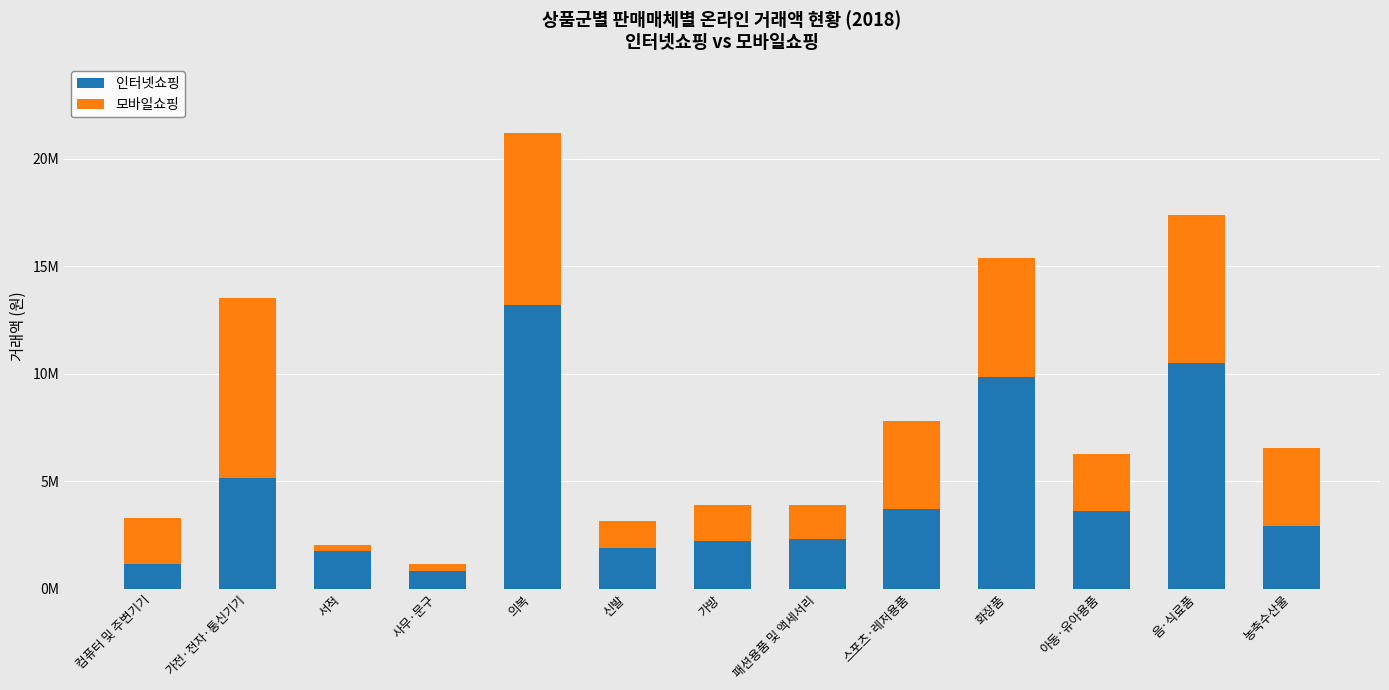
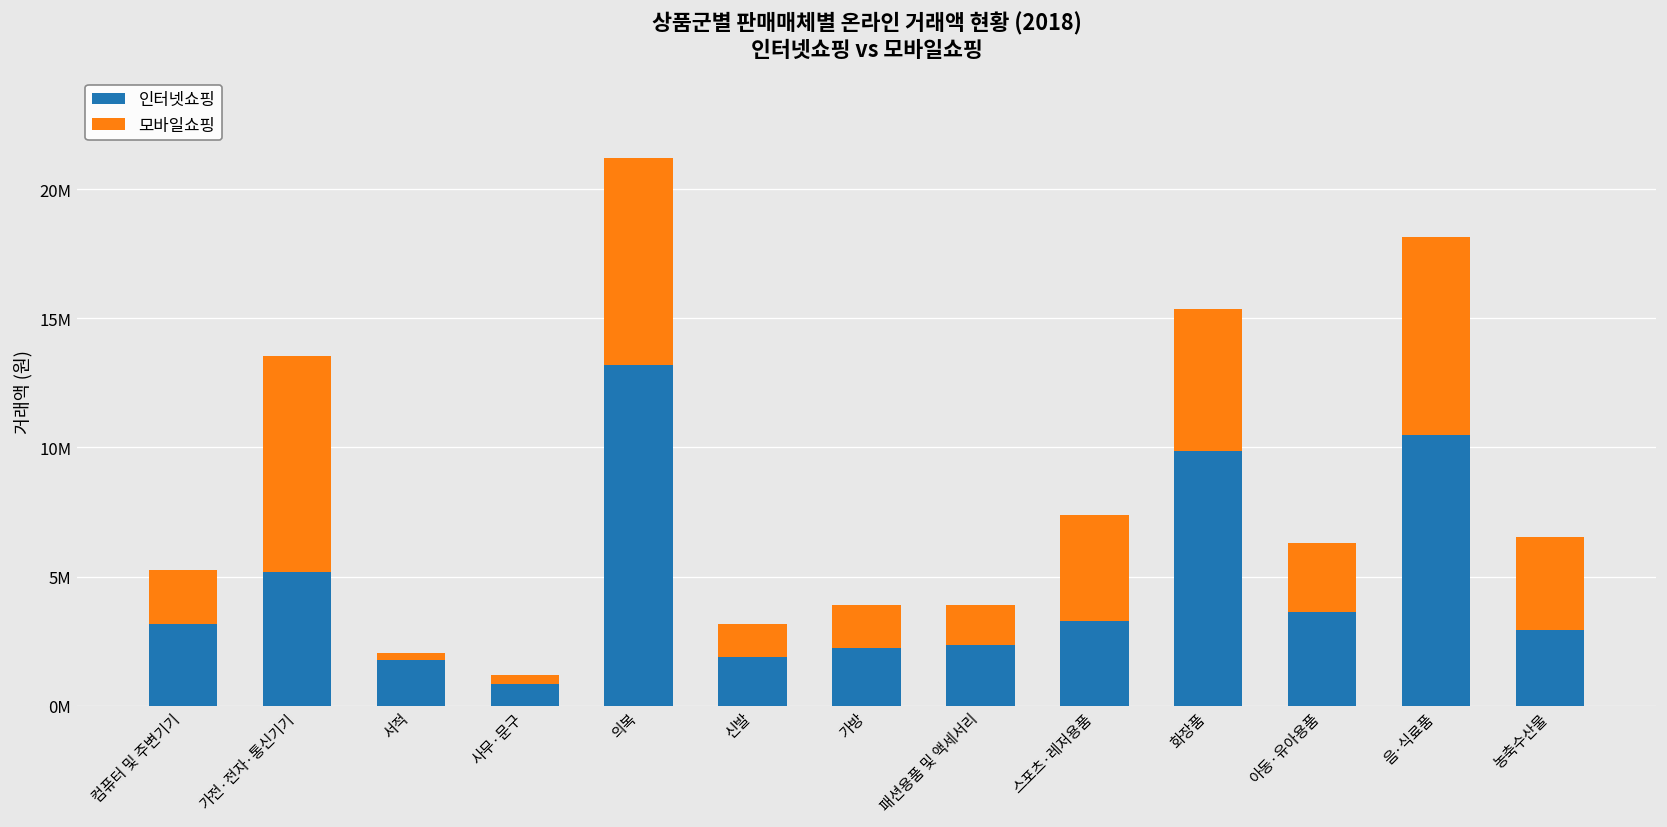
인터넷쇼핑, 컴퓨터 및 주변기기: 1200000 -> 3200000
인터넷쇼핑, 스포츠·레저용품: 3700000 -> 3300000
모바일쇼핑, 음·식료품: 6900000 -> 7700000
